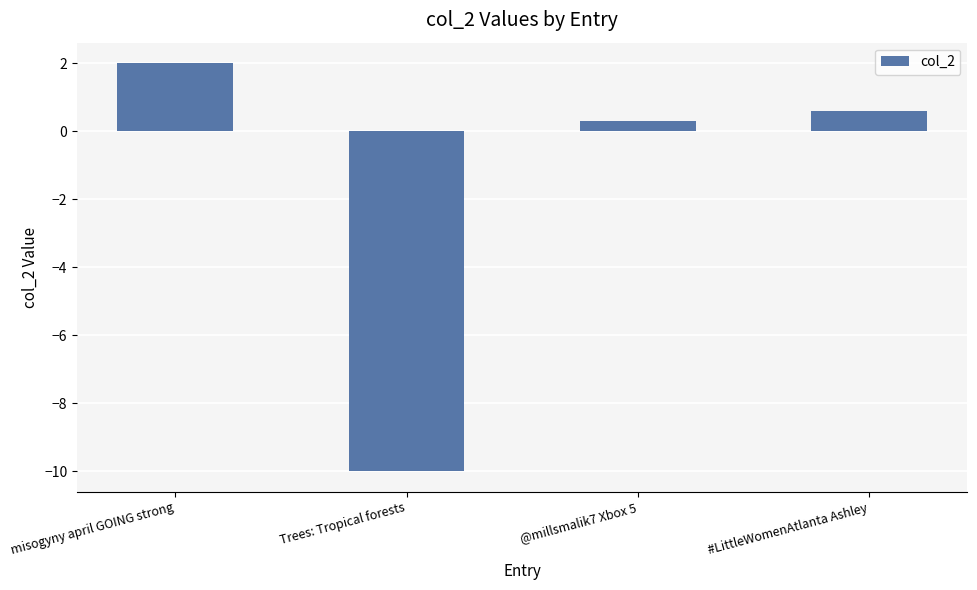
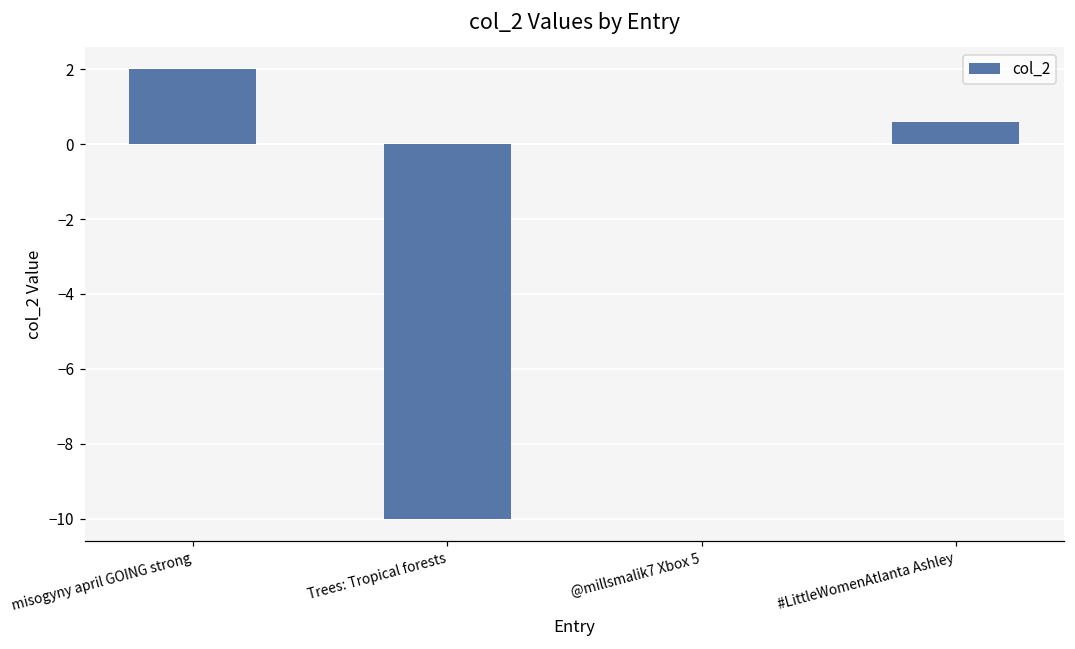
@millsmalik7 Xbox 5: 0.3 -> 0.0
